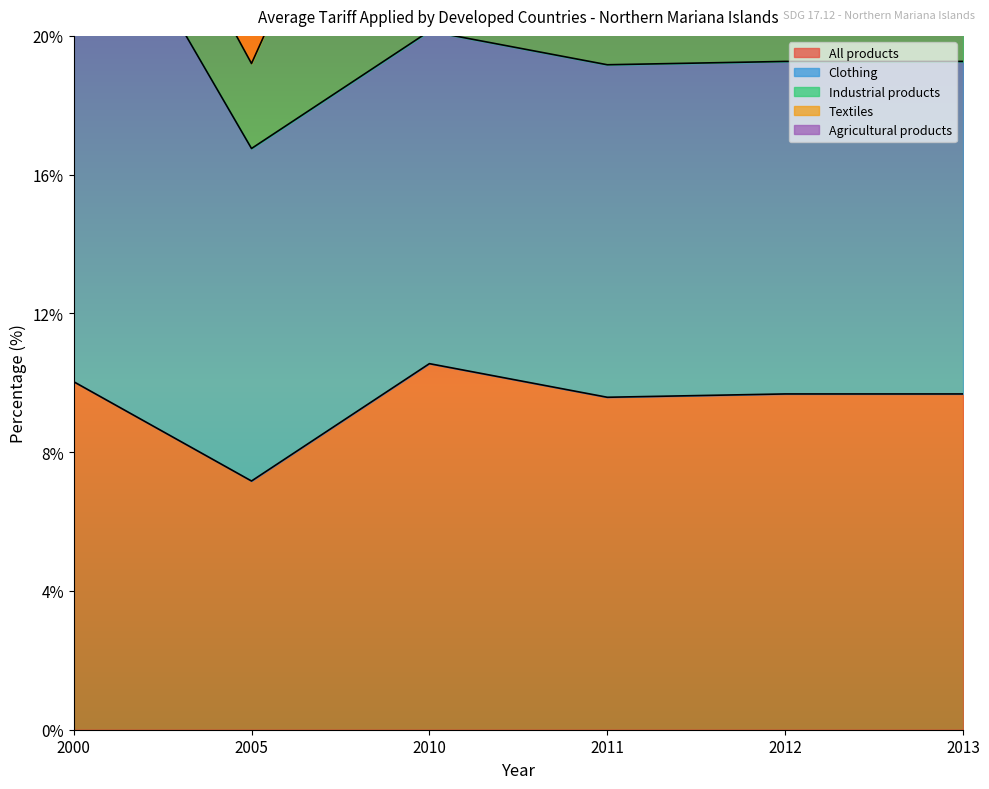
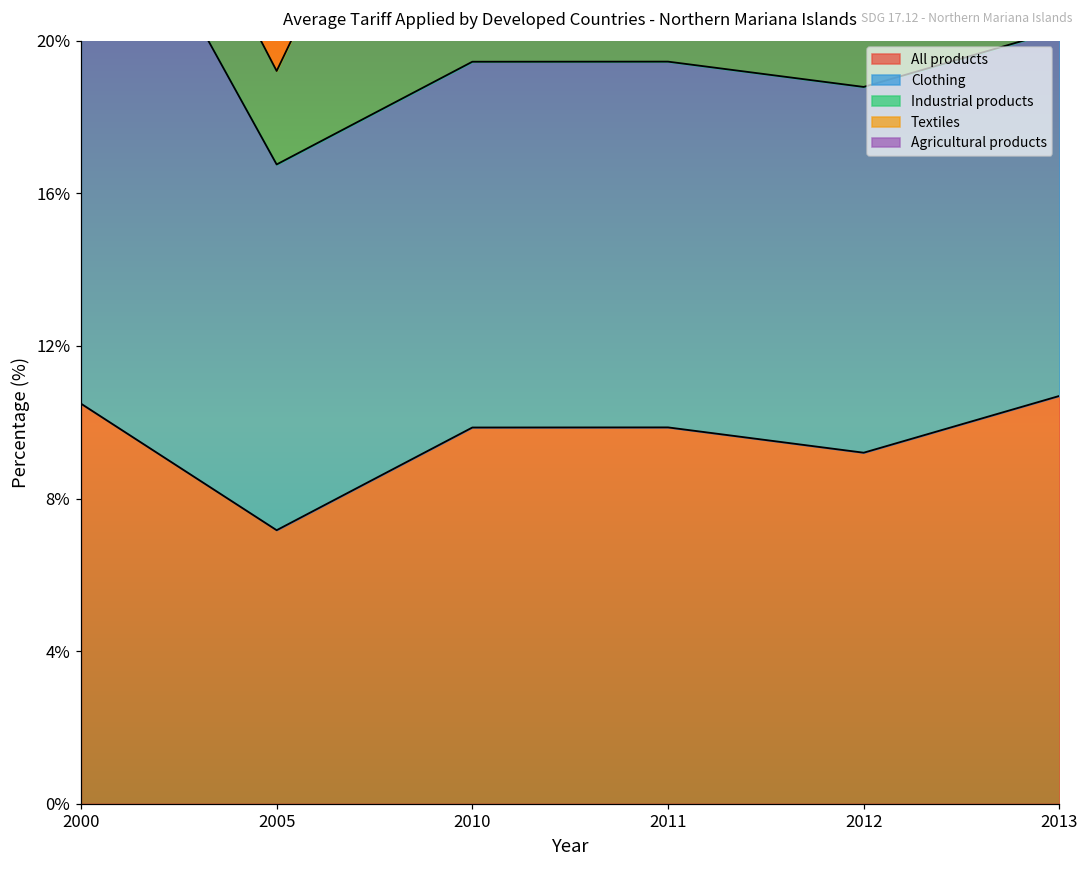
All products, 2000: 10.0% -> 10.5%
All products, 2010: 10.6% -> 9.9%
All products, 2011: 9.6% -> 9.9%
All products, 2012: 9.7% -> 9.2%
All products, 2013: 9.7% -> 10.7%
